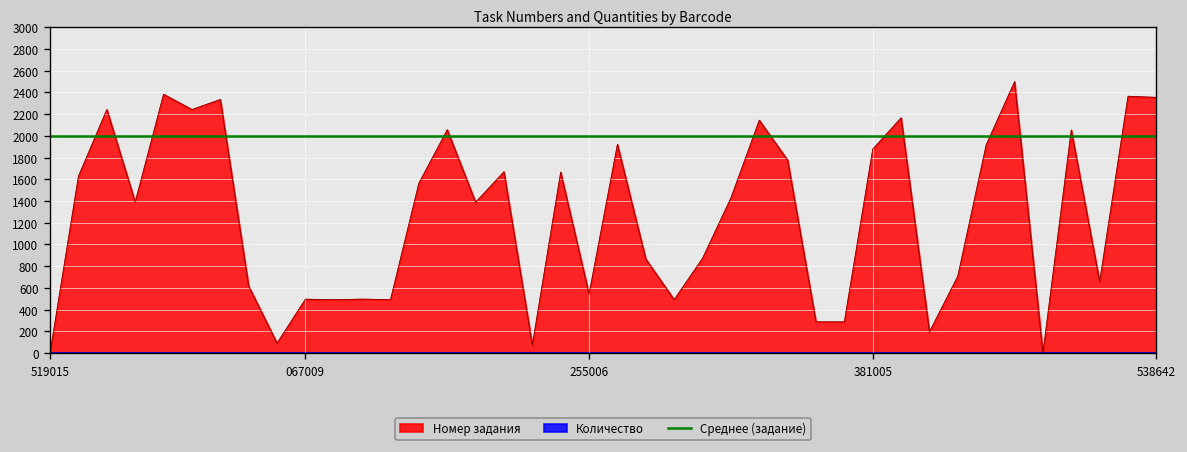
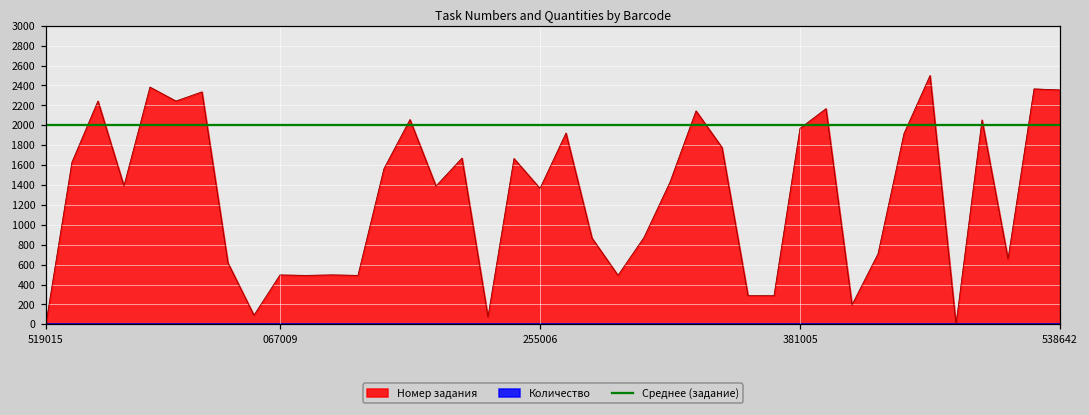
Номер задания, 255006: 500 -> 1400
Номер задания, 381005: 1900 -> 2000
